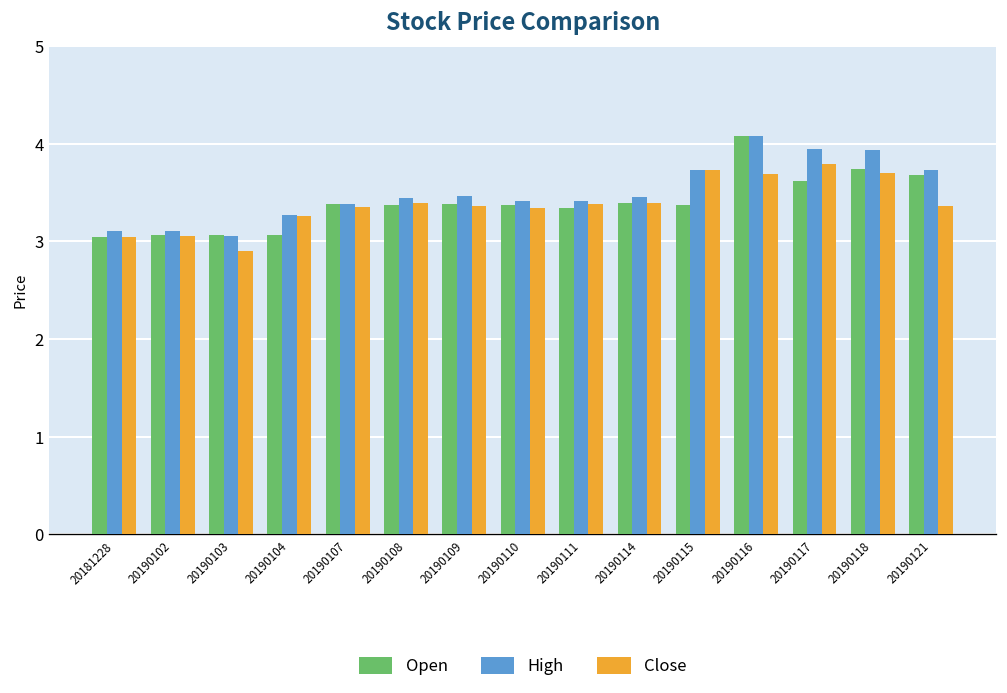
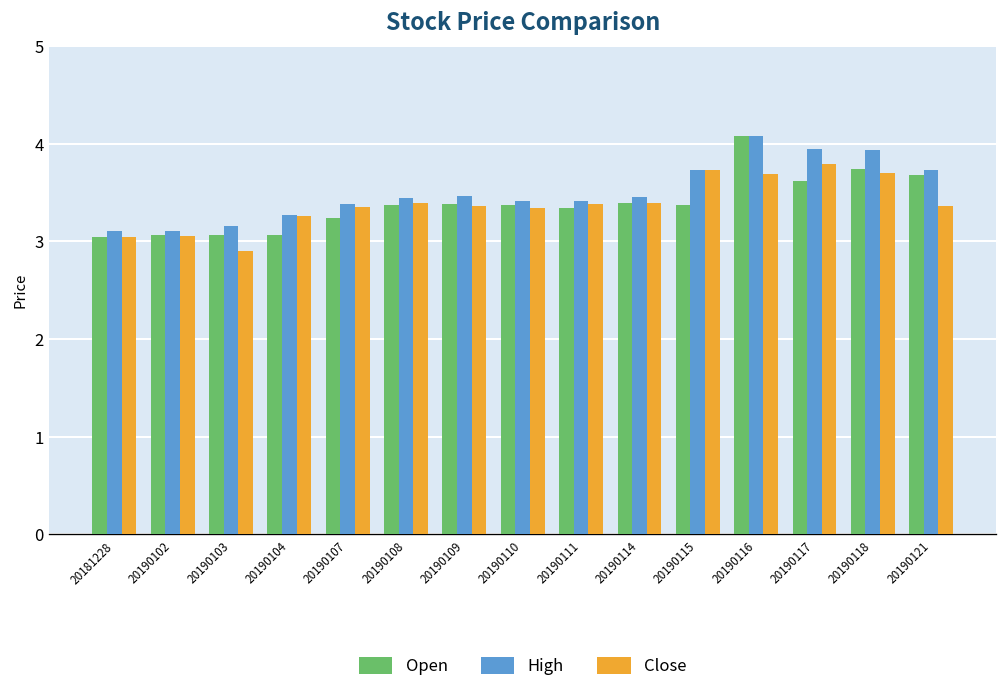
High, 20190103: 3.1 -> 3.2
Open, 20190107: 3.4 -> 3.2
